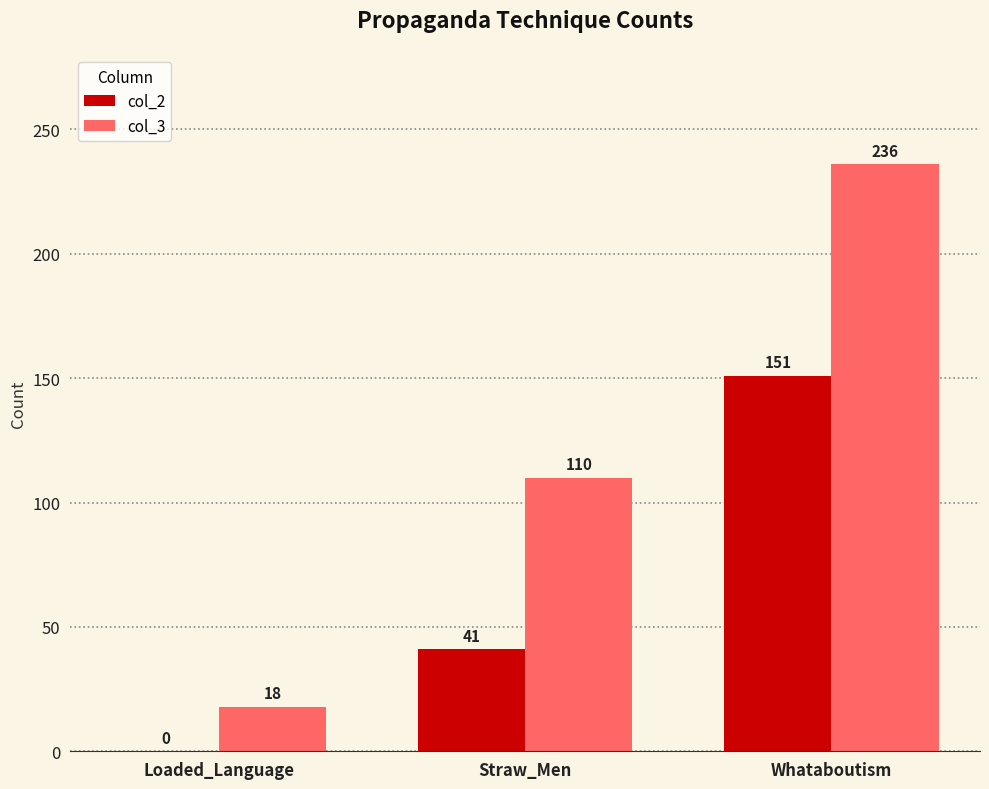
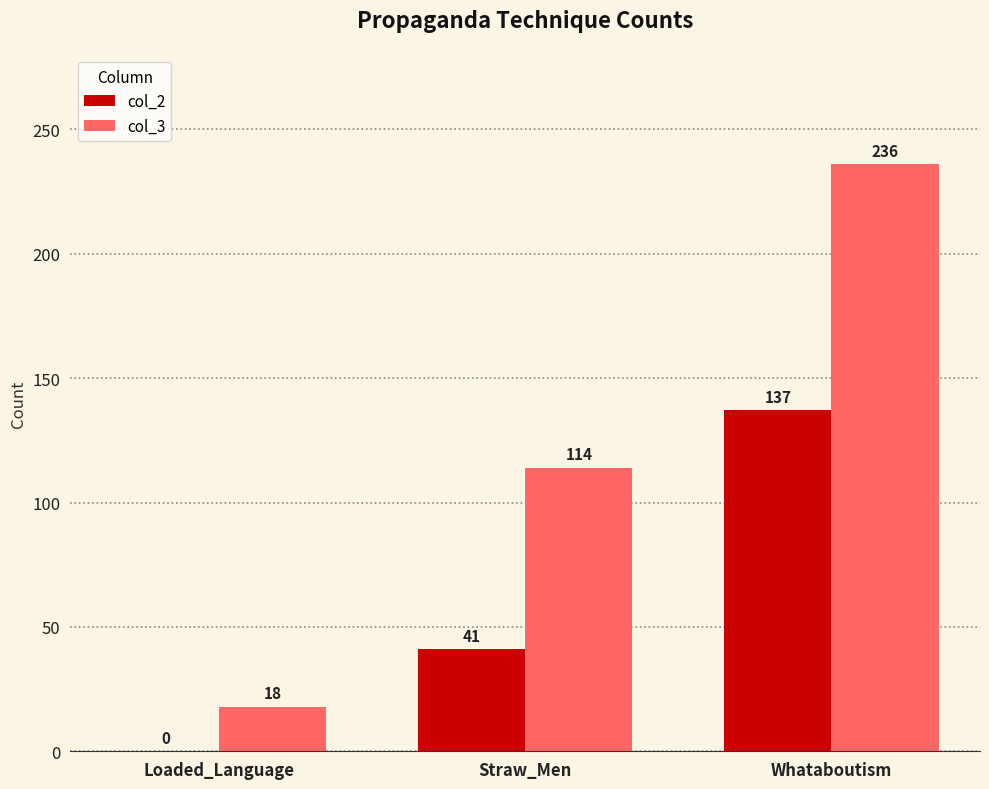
col_3, Straw_Men: 110 -> 114
col_2, Whataboutism: 151 -> 137
